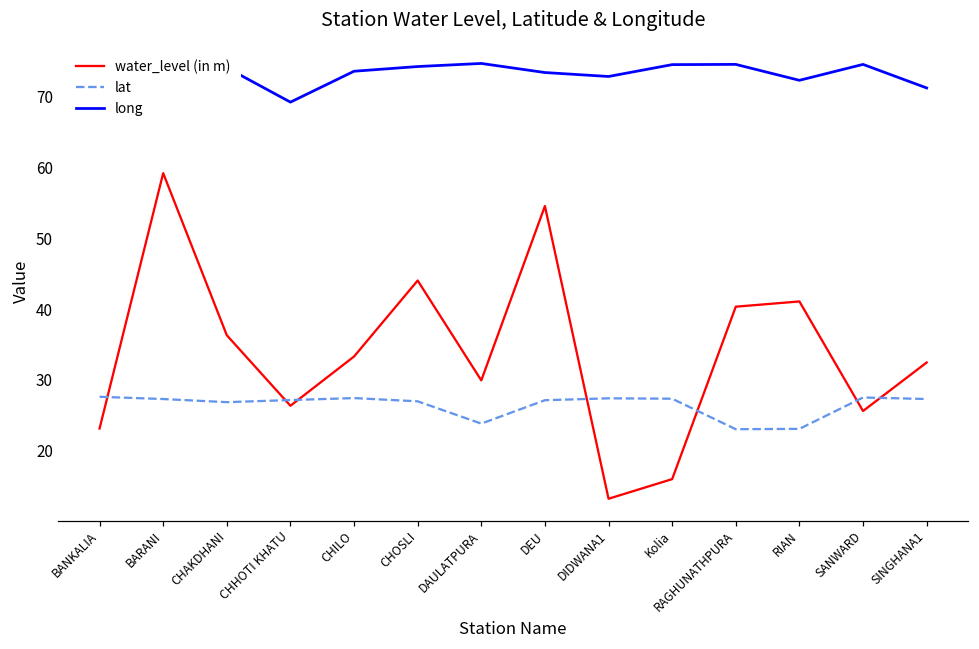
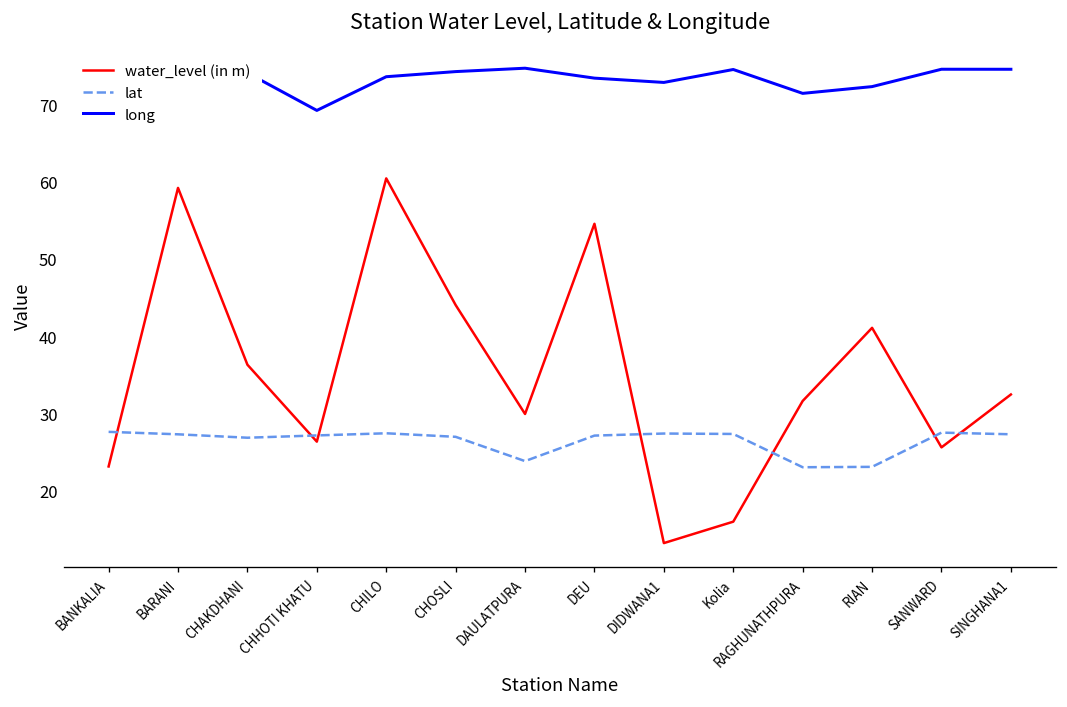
water_level (in m), CHILO: 33 -> 60
water_level (in m), RAGHUNATHPURA: 40 -> 32
long, RAGHUNATHPURA: 75 -> 71
long, SINGHANA1: 71 -> 75
